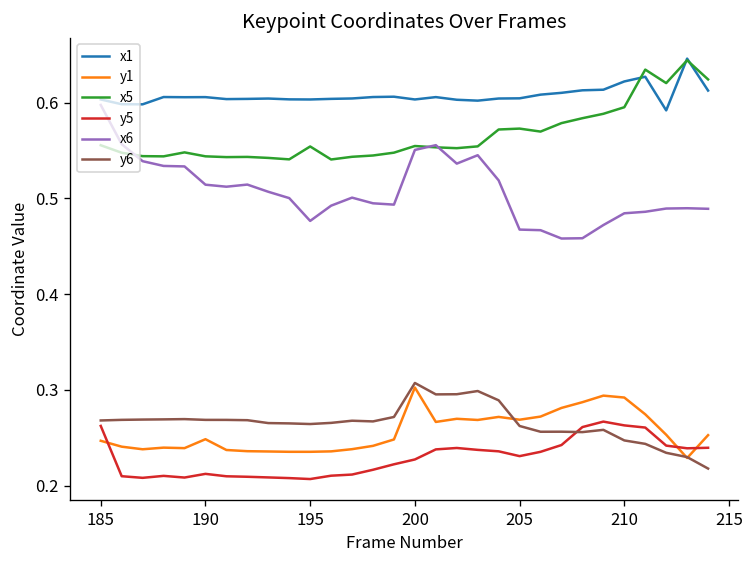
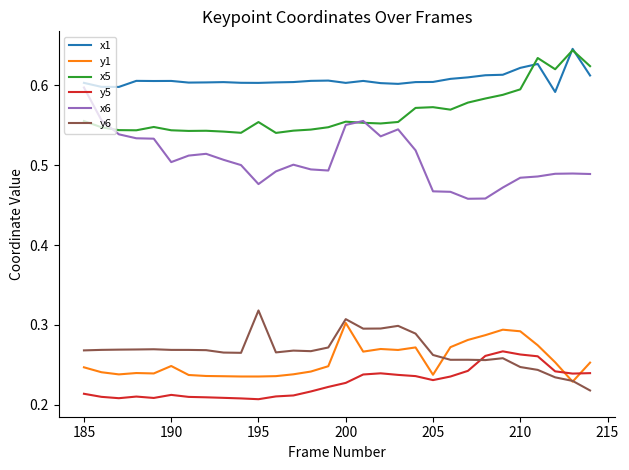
y5, 185: 0.26 -> 0.21
x6, 190: 0.51 -> 0.50
y6, 195: 0.26 -> 0.32
y1, 205: 0.27 -> 0.24
